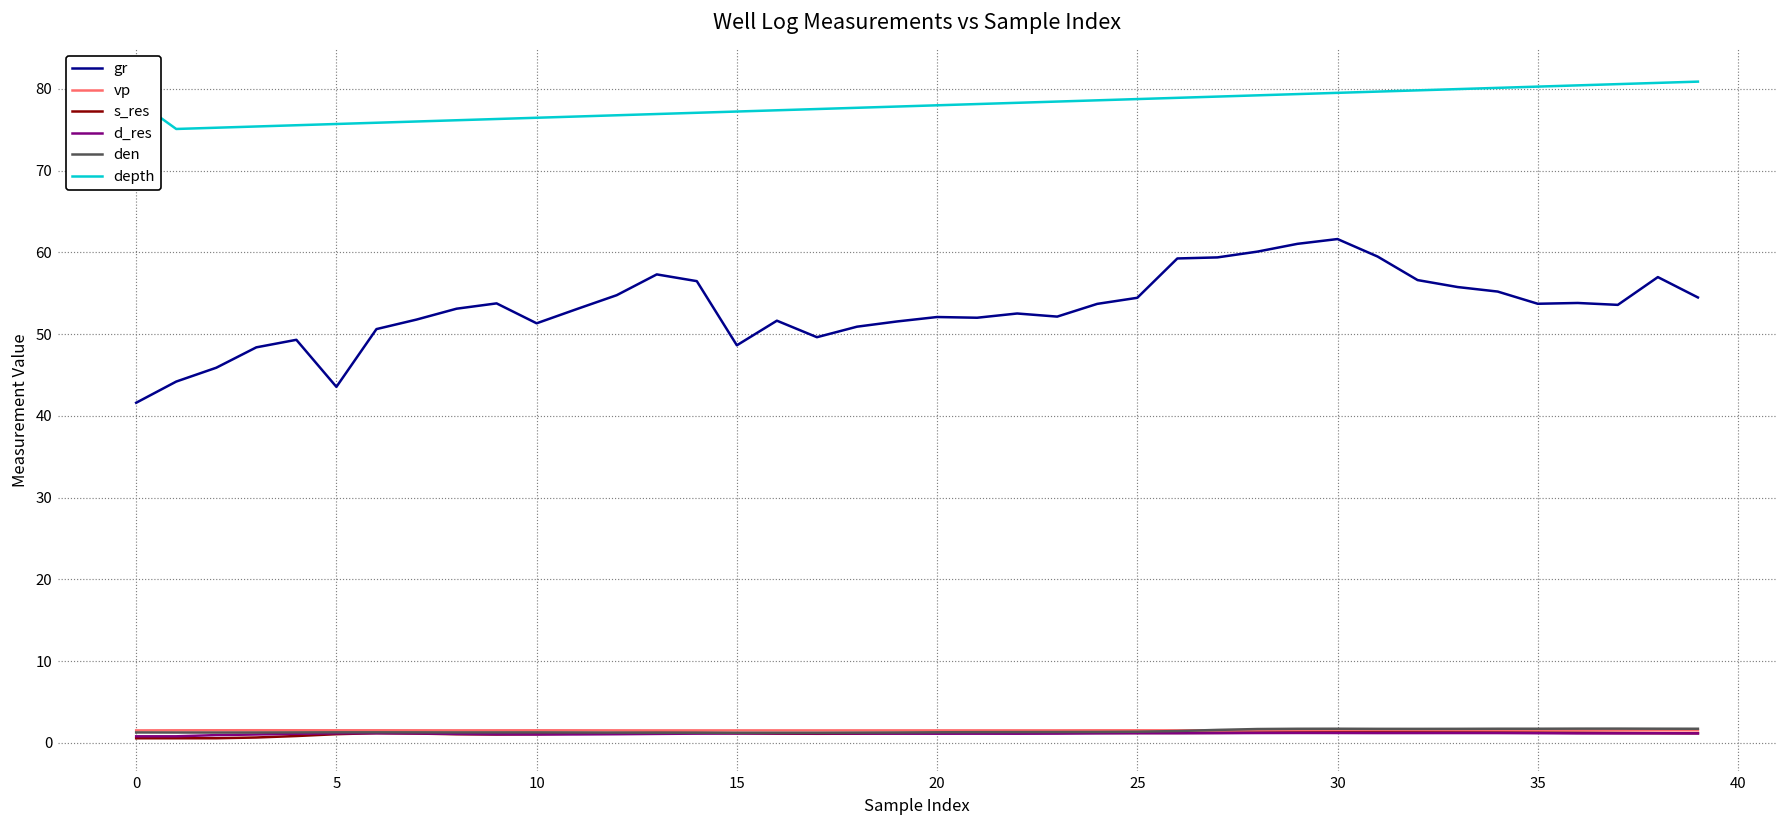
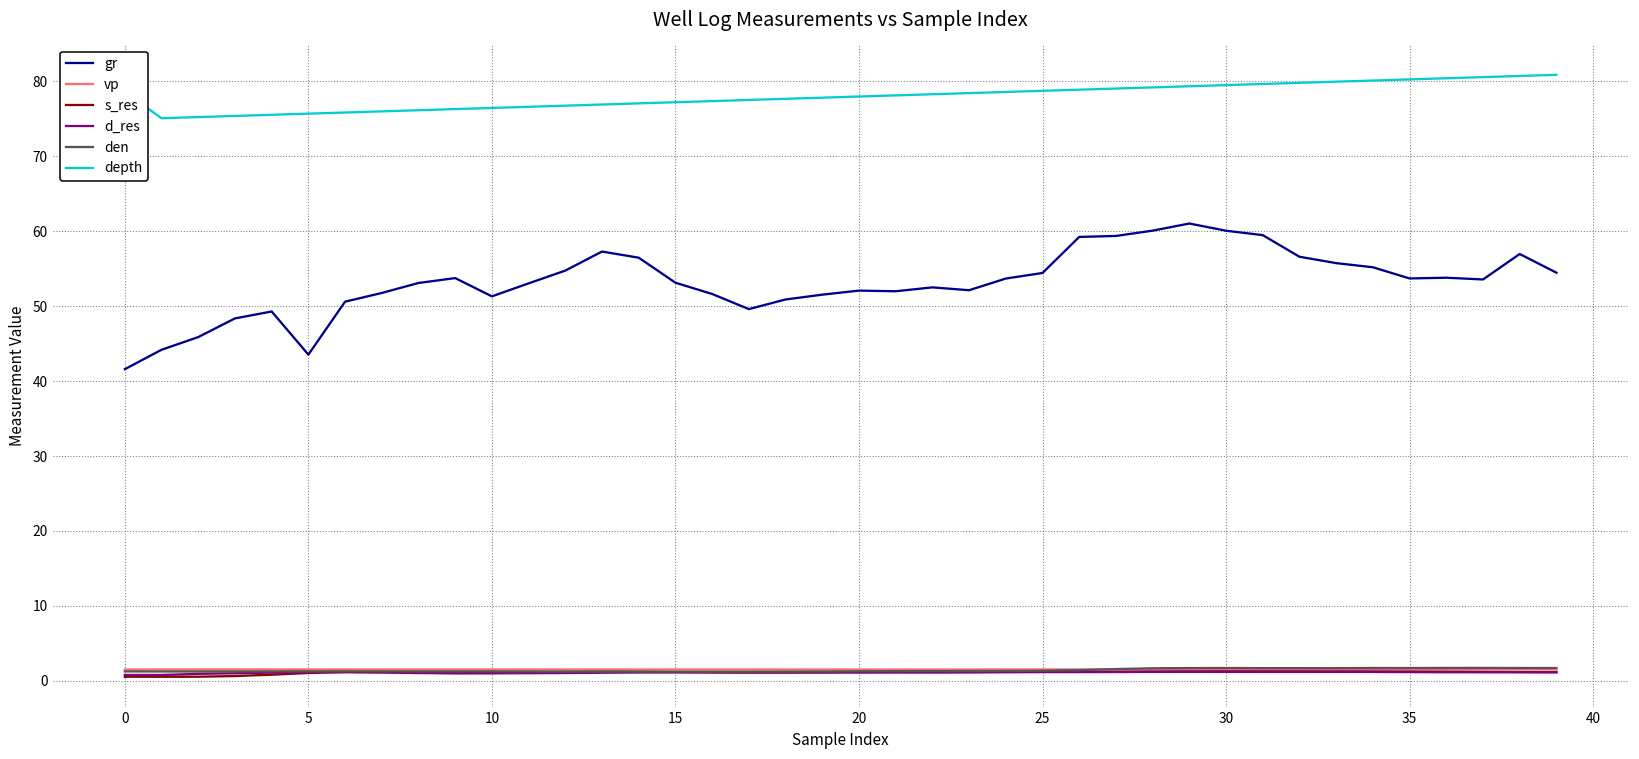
gr, 15: 49 -> 53
gr, 30: 62 -> 60
